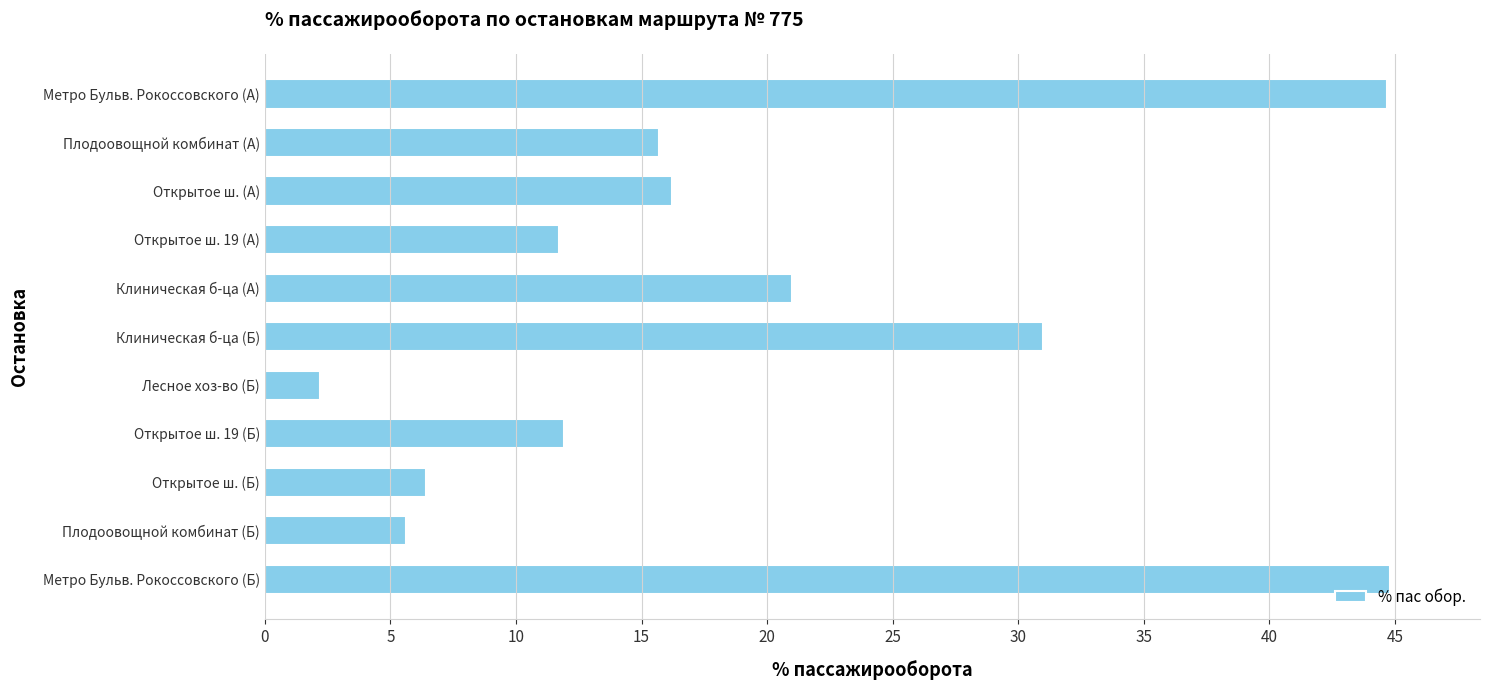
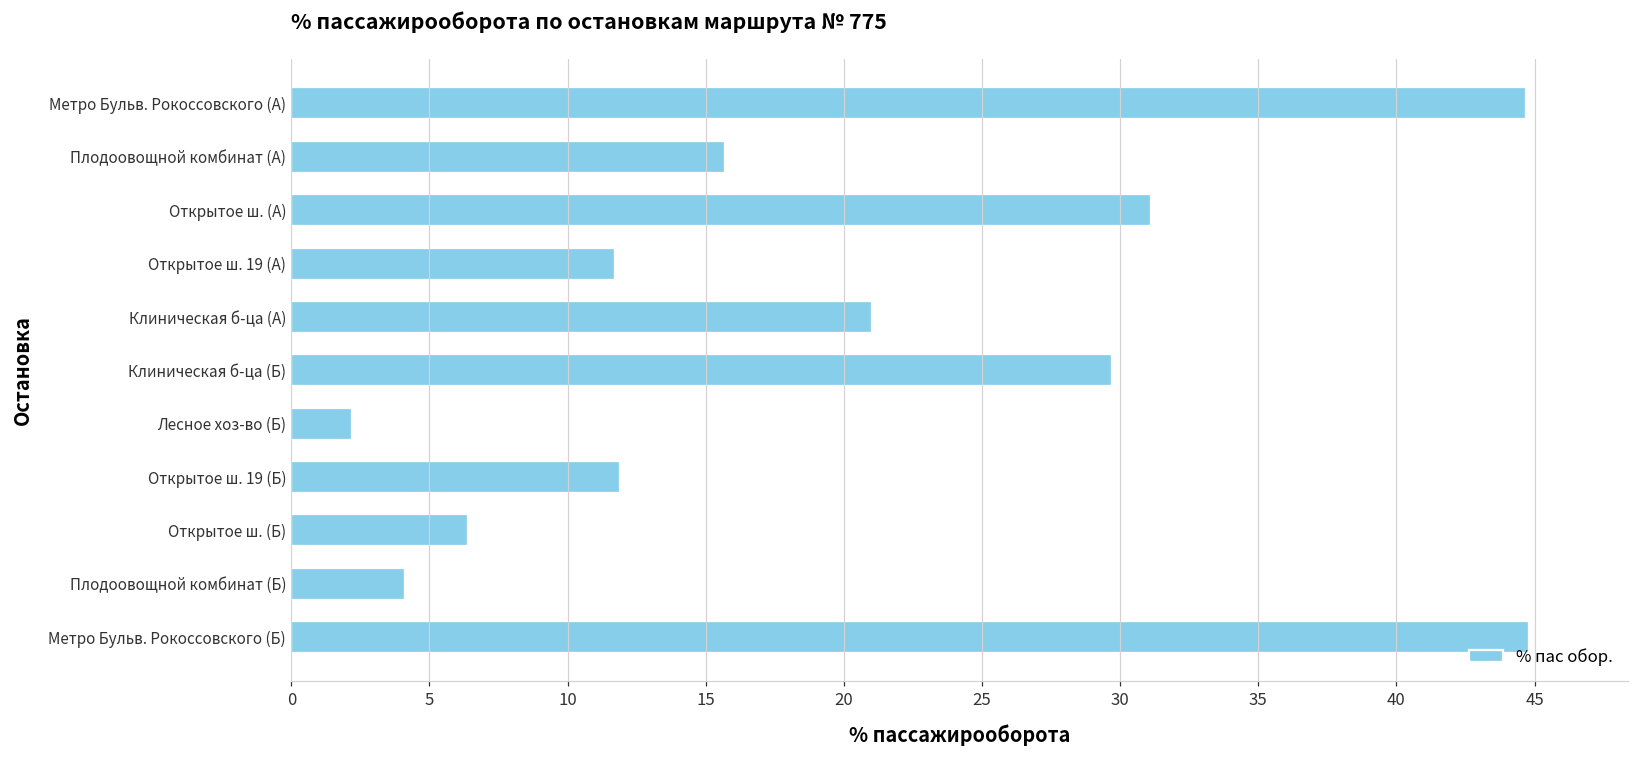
Открытое ш. (А): 16.2 -> 31.1
Клиническая б-ца (Б): 31.0 -> 29.7
Плодоовощной комбинат (Б): 5.6 -> 4.1
